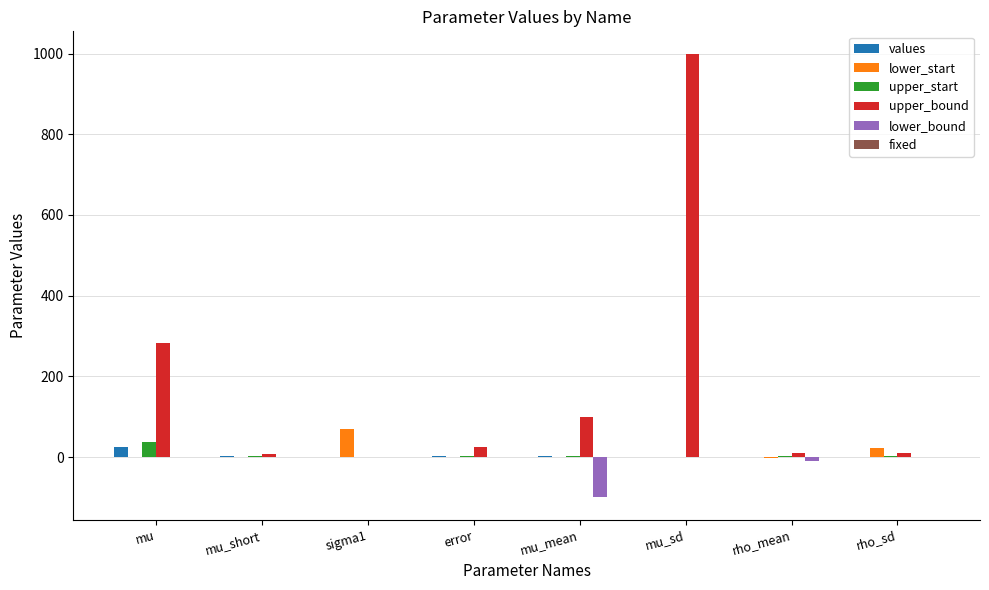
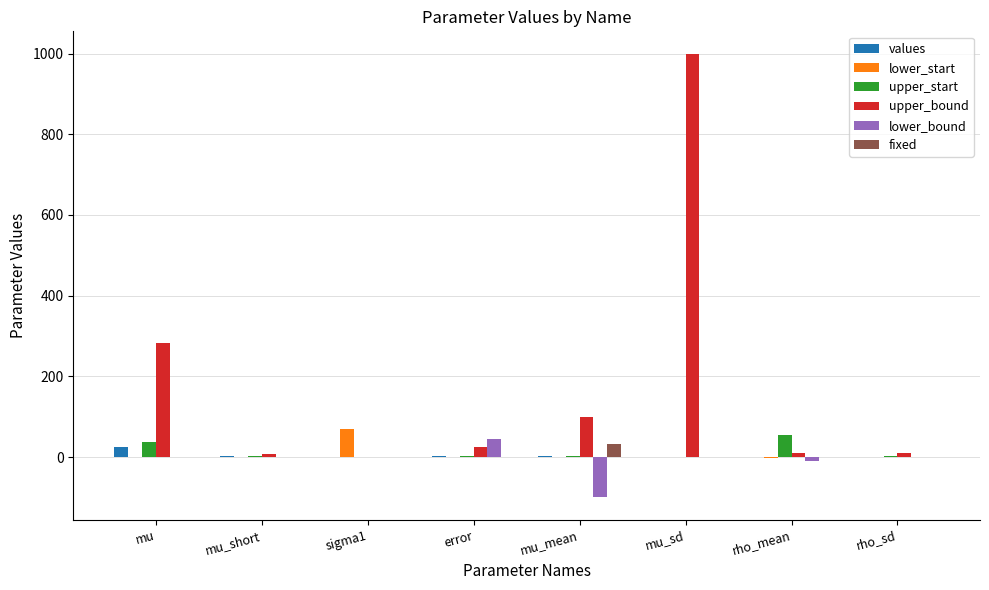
lower_bound, error: 0 -> 40
fixed, mu_mean: 0 -> 30
upper_start, rho_mean: 0 -> 50
lower_start, rho_sd: 20 -> 0
